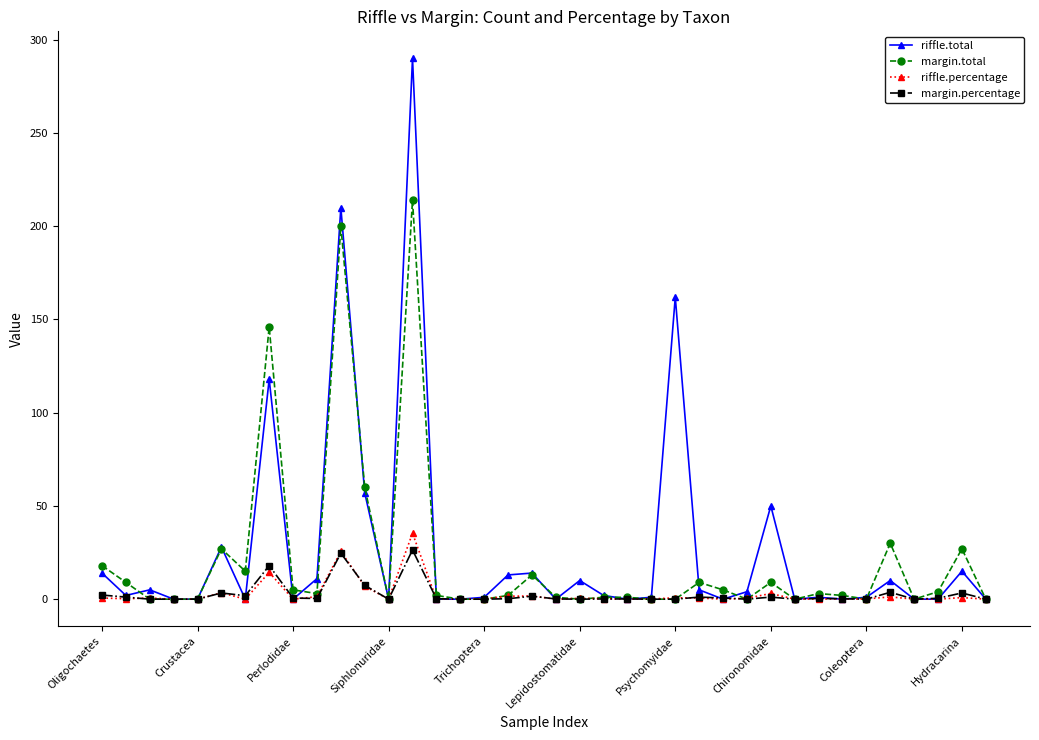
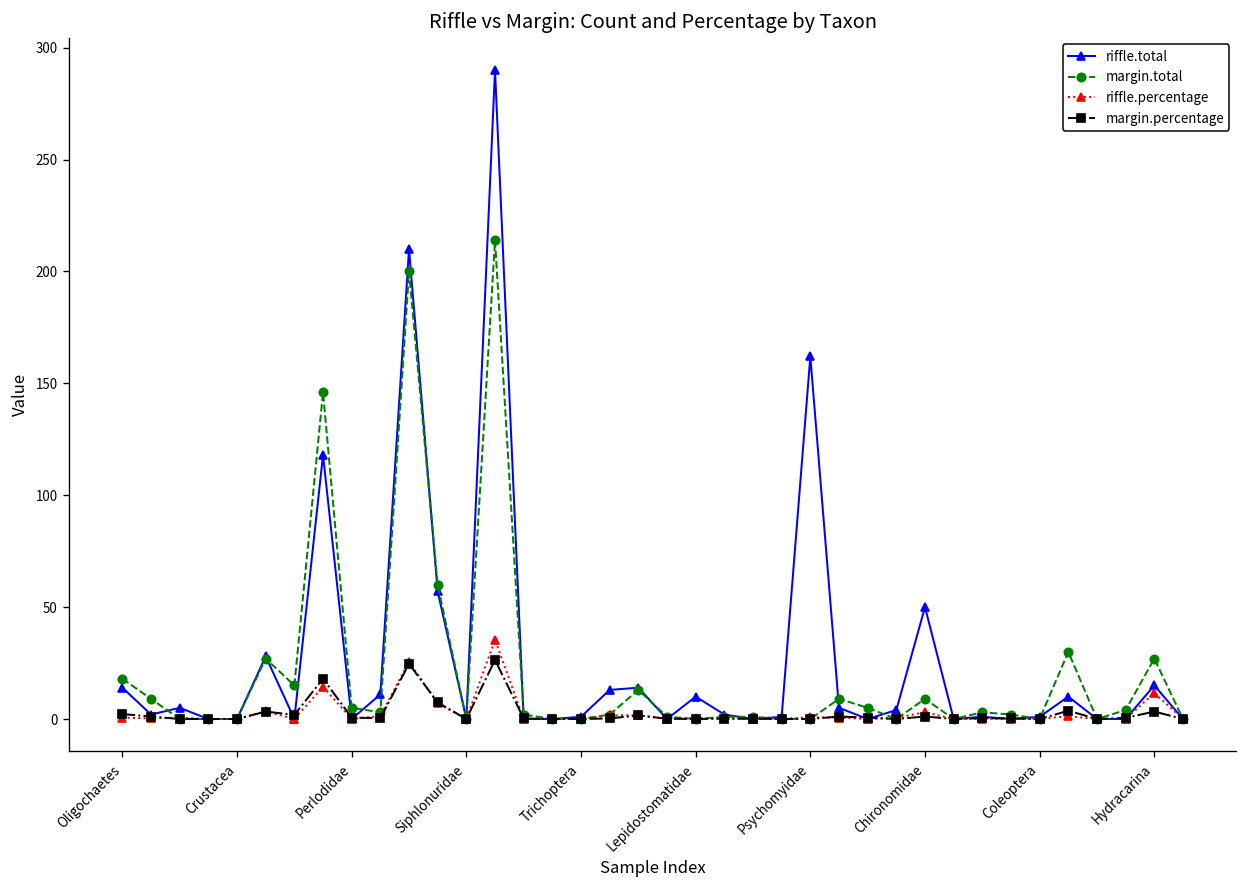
riffle.percentage, Hydracarina: 1 -> 12
